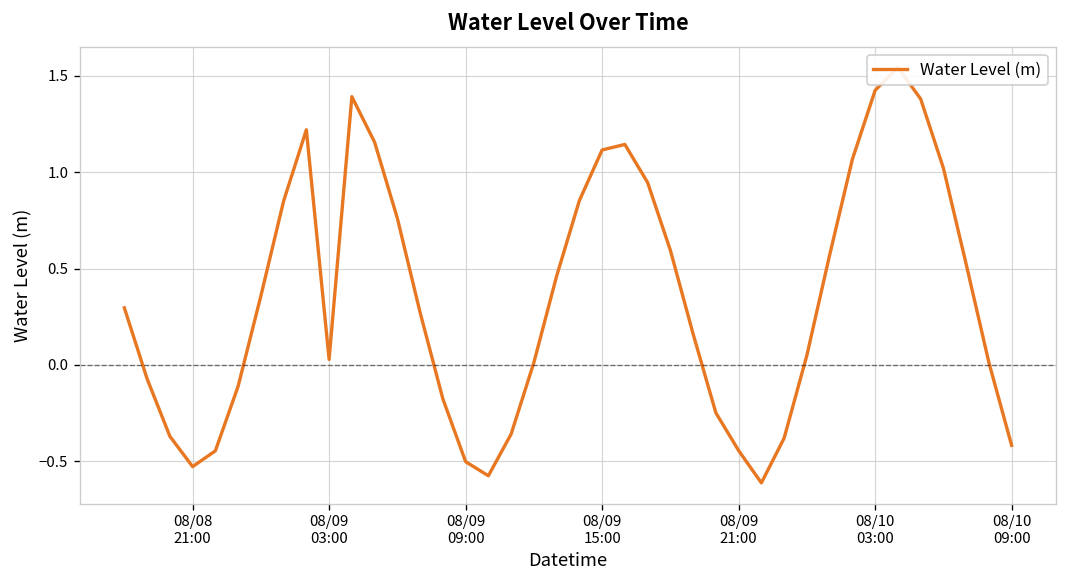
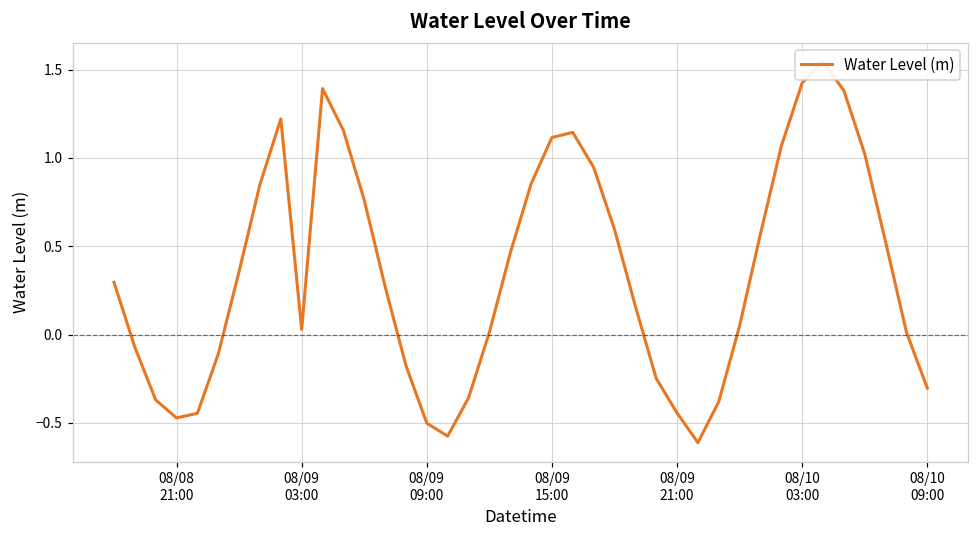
08/08 21:00: -0.53 -> -0.47
08/10 09:00: -0.42 -> -0.30
